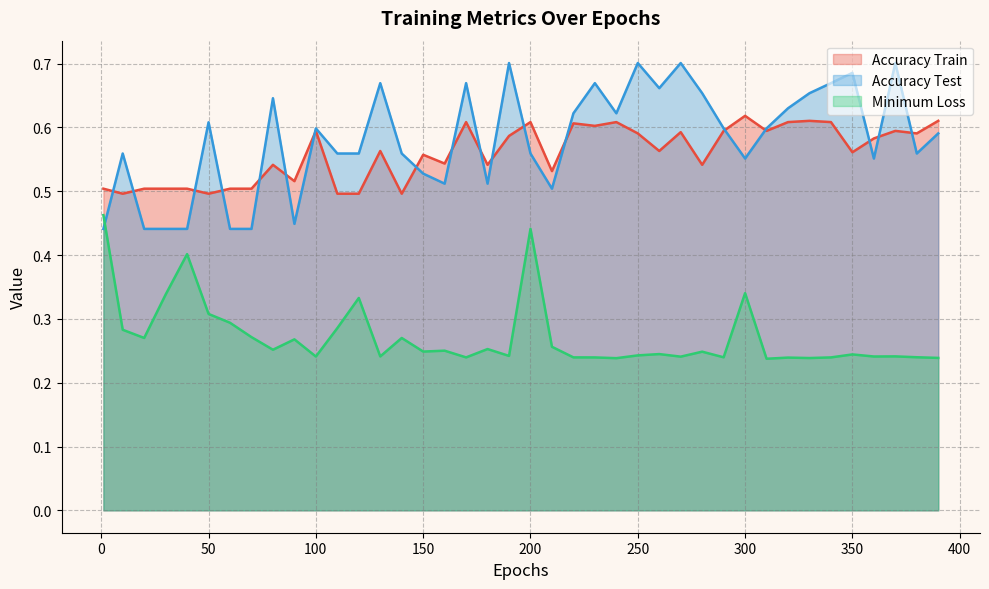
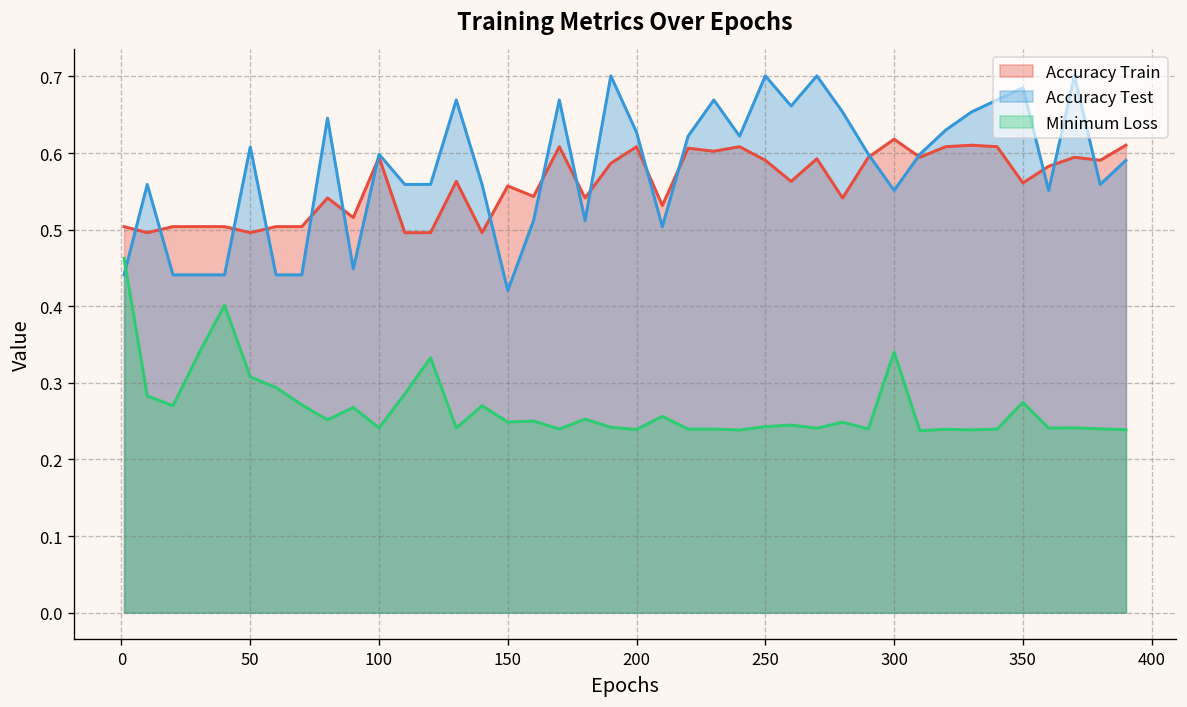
Accuracy Test, 150: 0.53 -> 0.42
Accuracy Test, 200: 0.56 -> 0.63
Minimum Loss, 200: 0.44 -> 0.24
Minimum Loss, 350: 0.24 -> 0.27
